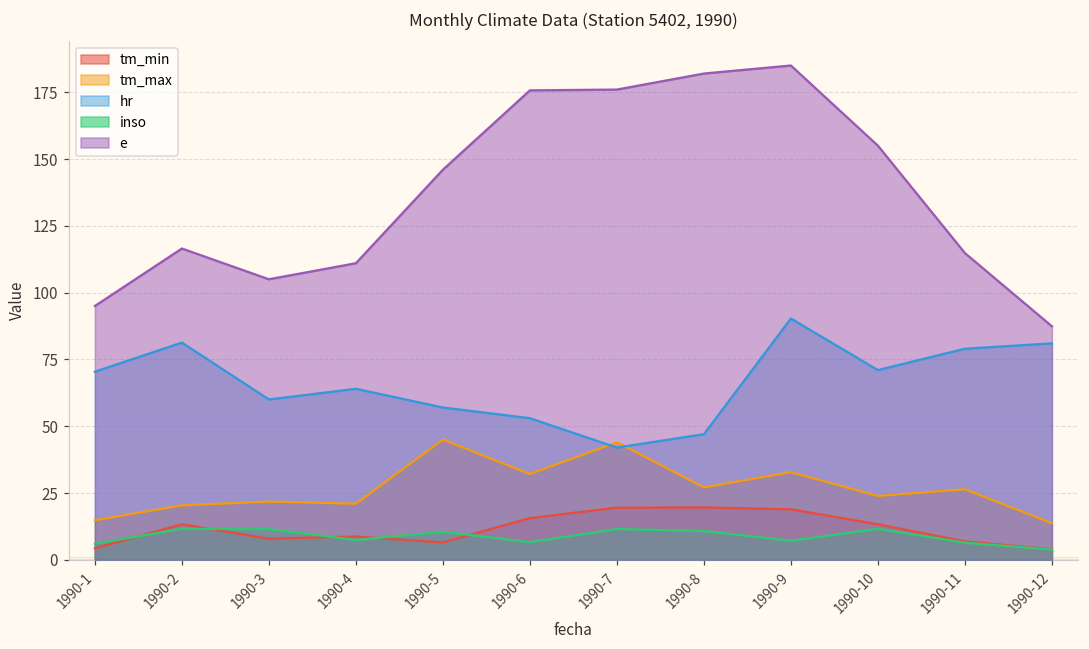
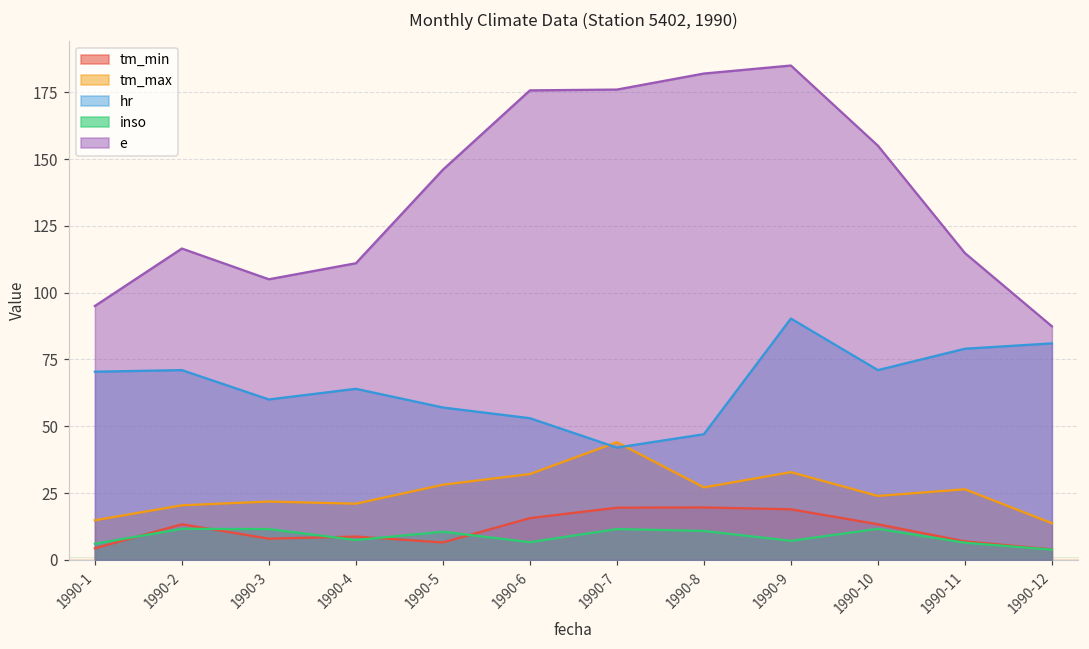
hr, 1990-2: 81 -> 71
tm_max, 1990-5: 45 -> 28
